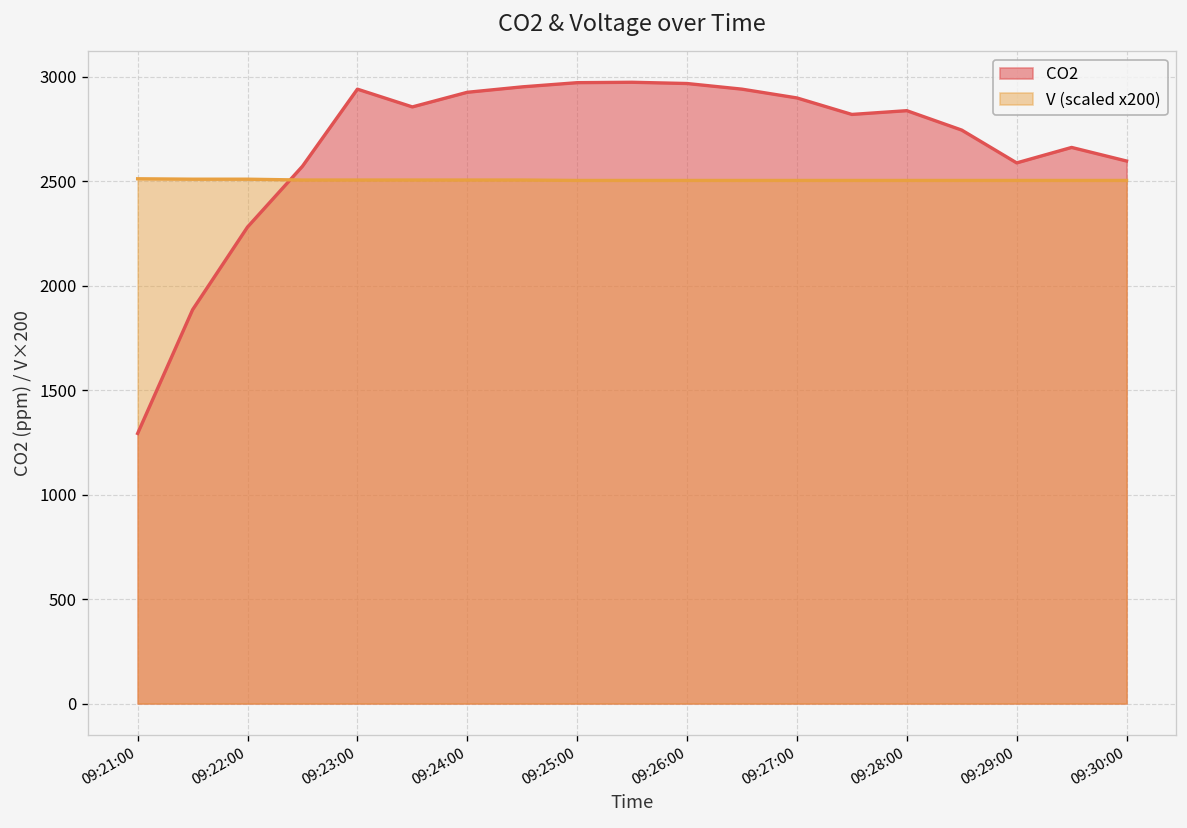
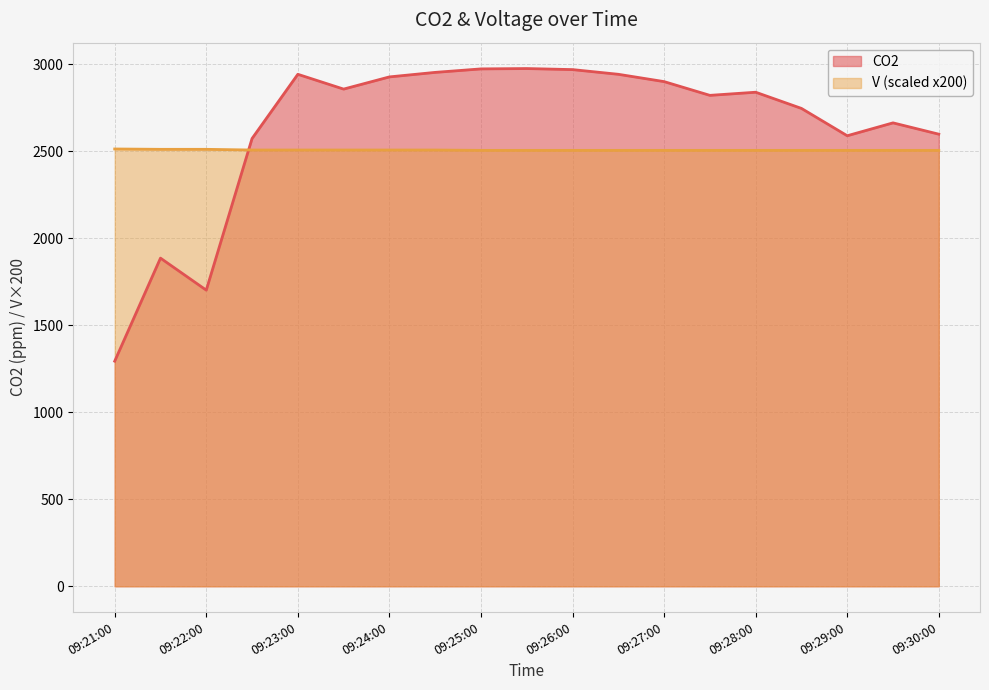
CO2, 09:22:00: 2280 -> 1700
